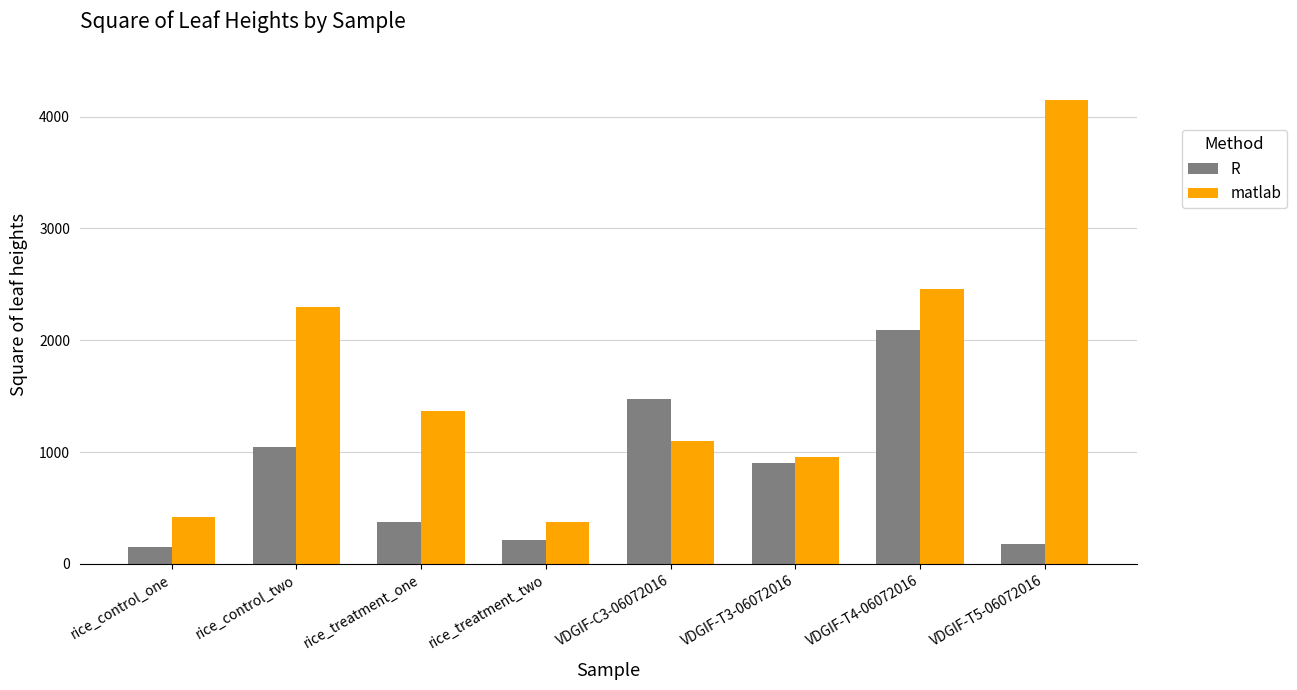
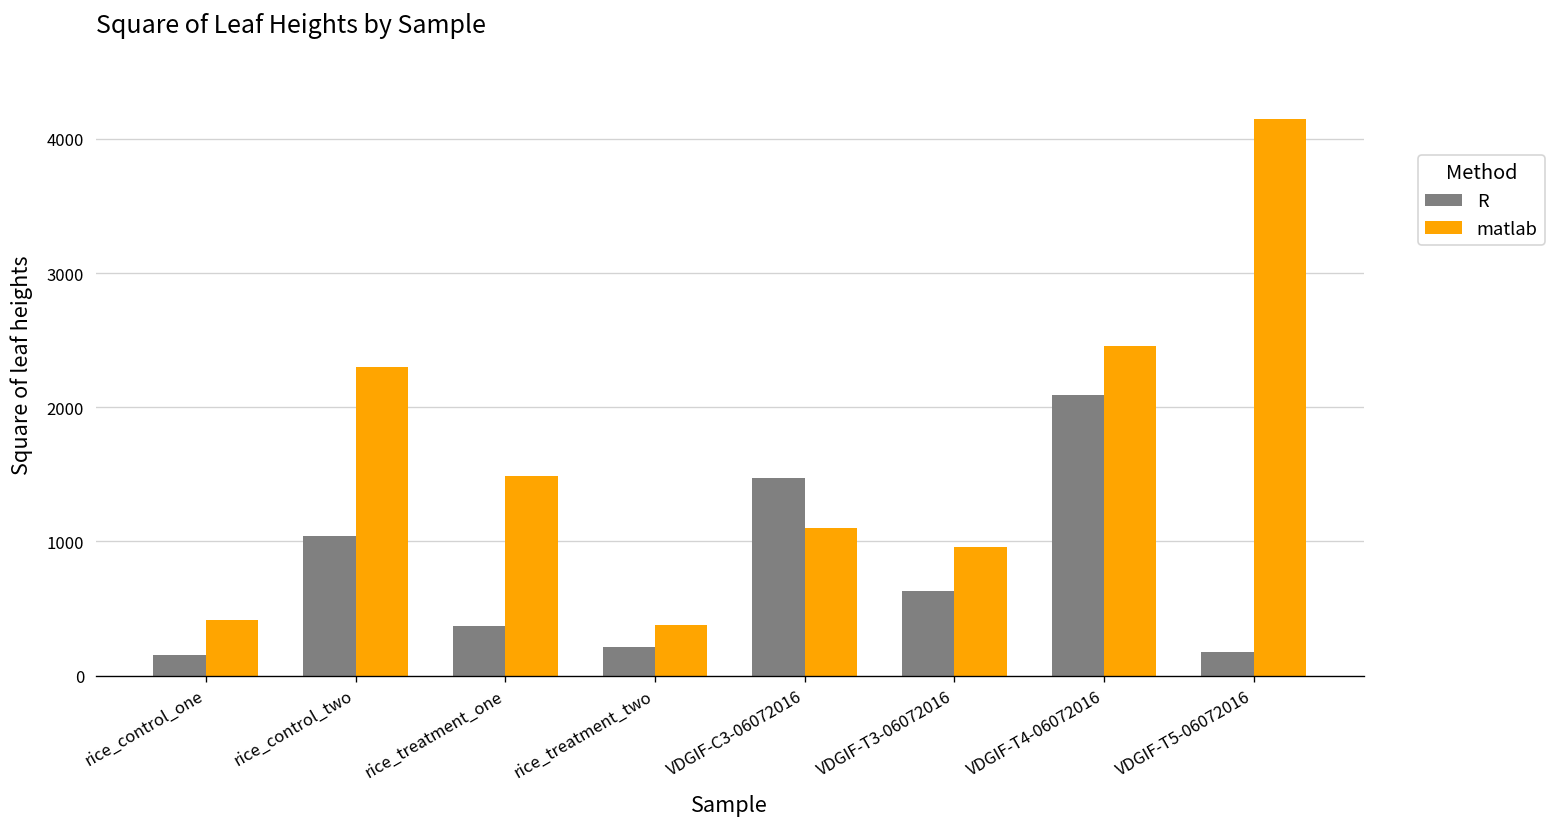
matlab, rice_treatment_one: 1370 -> 1490
R, VDGIF-T3-06072016: 900 -> 630
